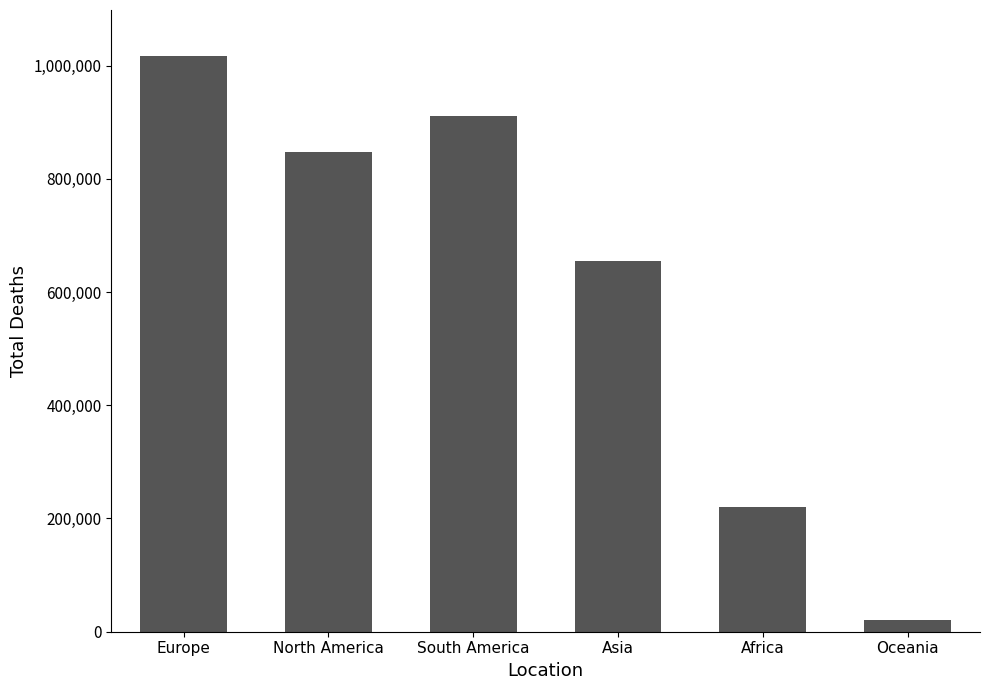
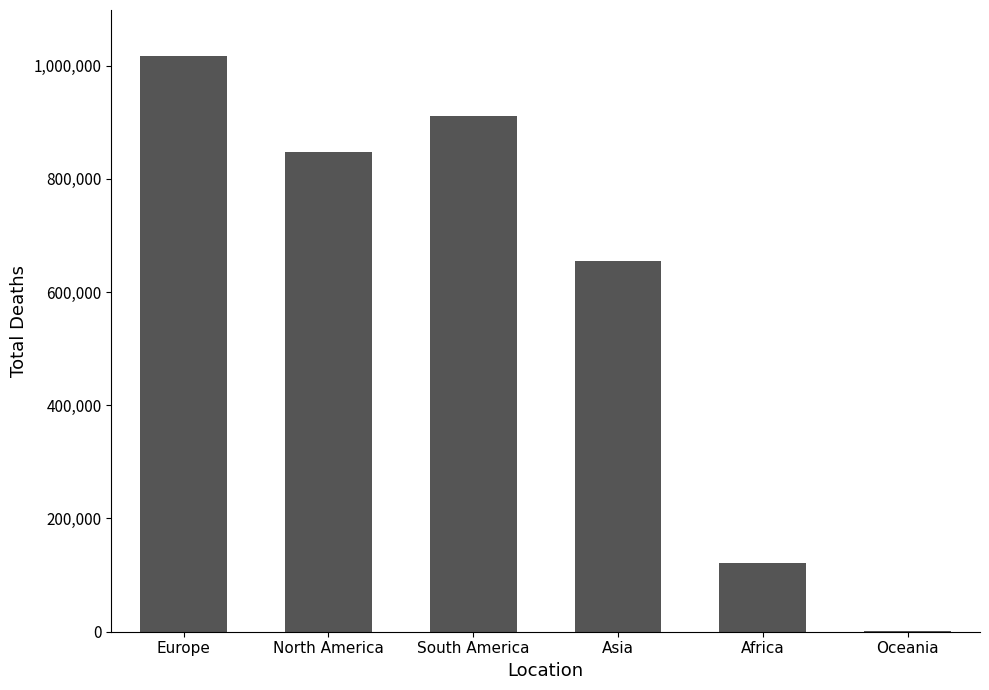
Africa: 220,000 -> 120,000
Oceania: 20,000 -> 0
